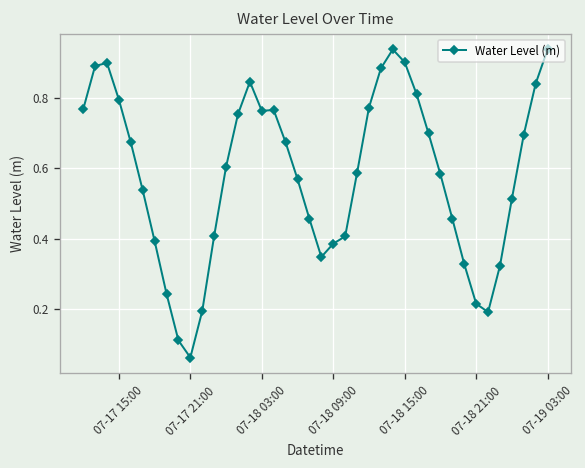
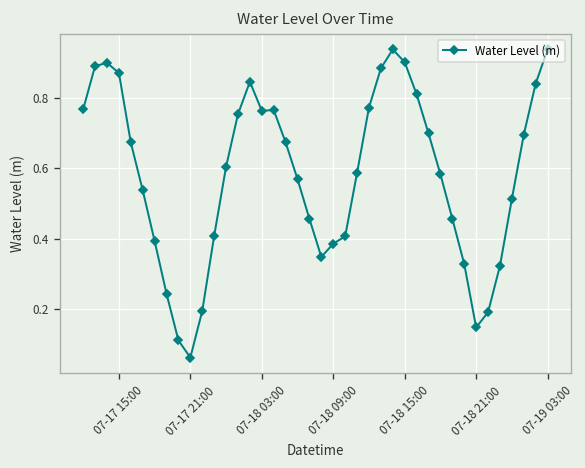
07-17 15:00: 0.79 -> 0.87
07-18 21:00: 0.22 -> 0.15
